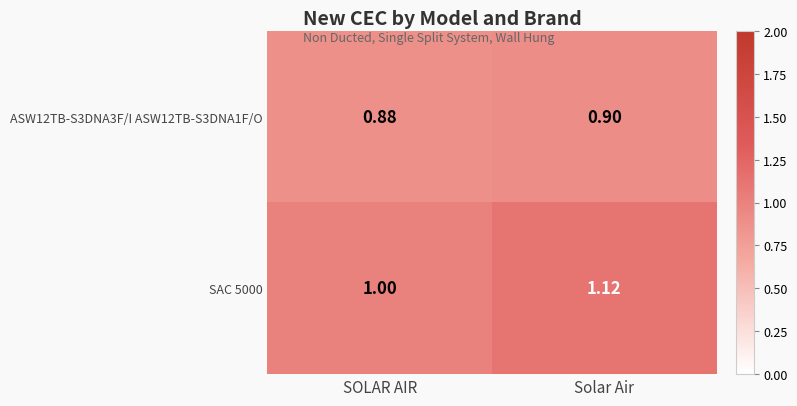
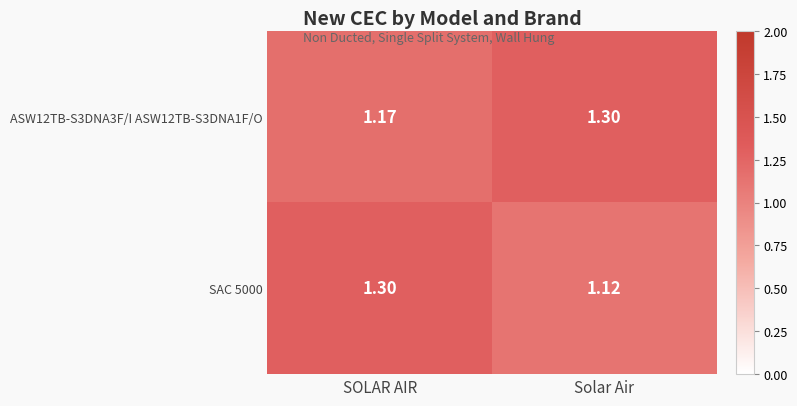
ASW12TB-S3DNA3F/I ASW12TB-S3DNA1F/O, SOLAR AIR: 0.88 -> 1.17
ASW12TB-S3DNA3F/I ASW12TB-S3DNA1F/O, Solar Air: 0.90 -> 1.30
SAC 5000, SOLAR AIR: 1.00 -> 1.30
